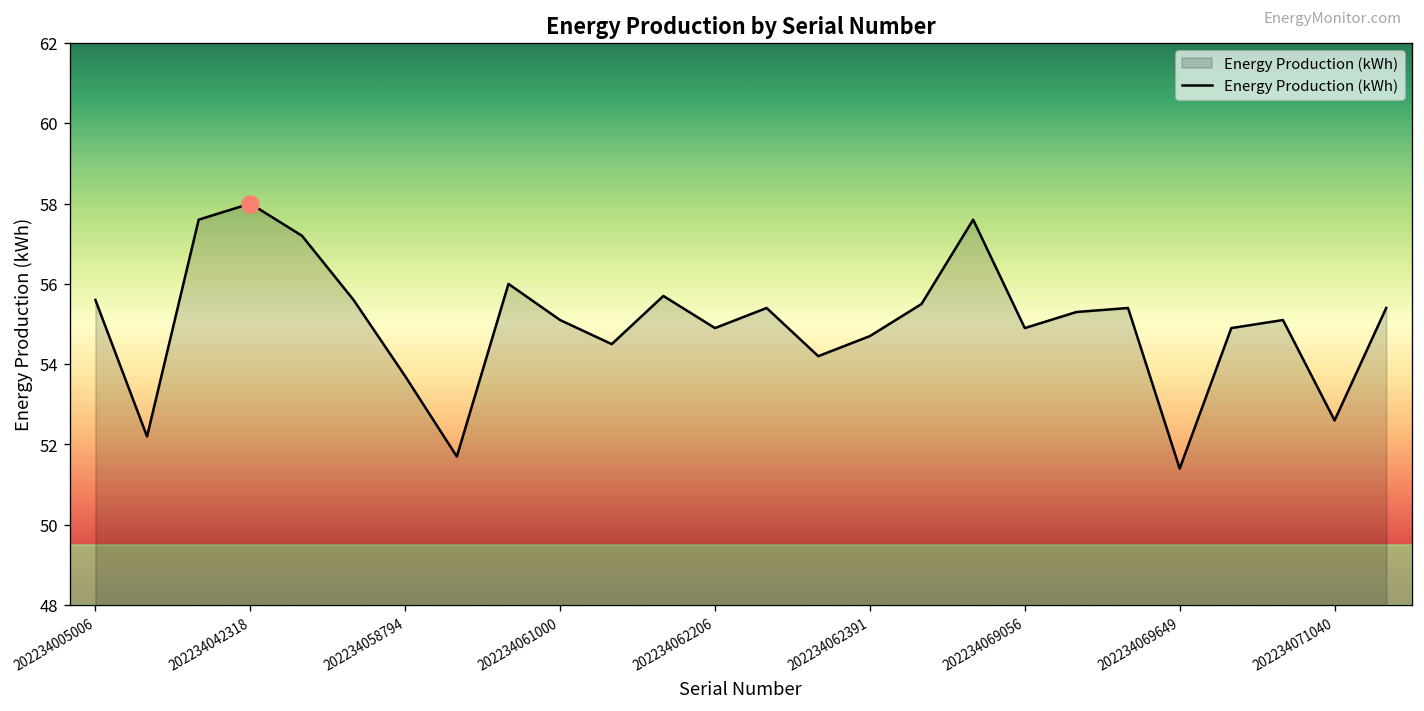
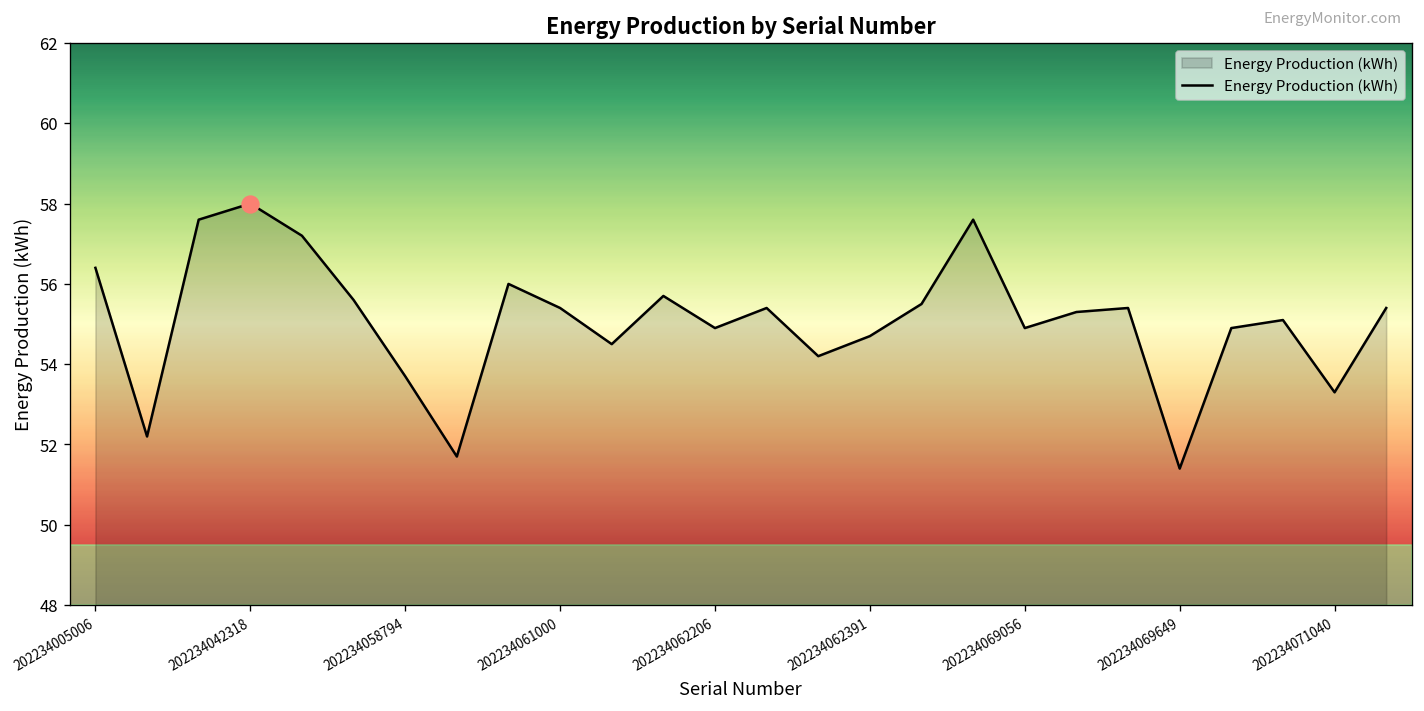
Energy Production (kWh), 202234005006: 55.6 -> 56.4
Energy Production (kWh), 202234061000: 55.1 -> 55.4
Energy Production (kWh), 202234071040: 52.6 -> 53.3
